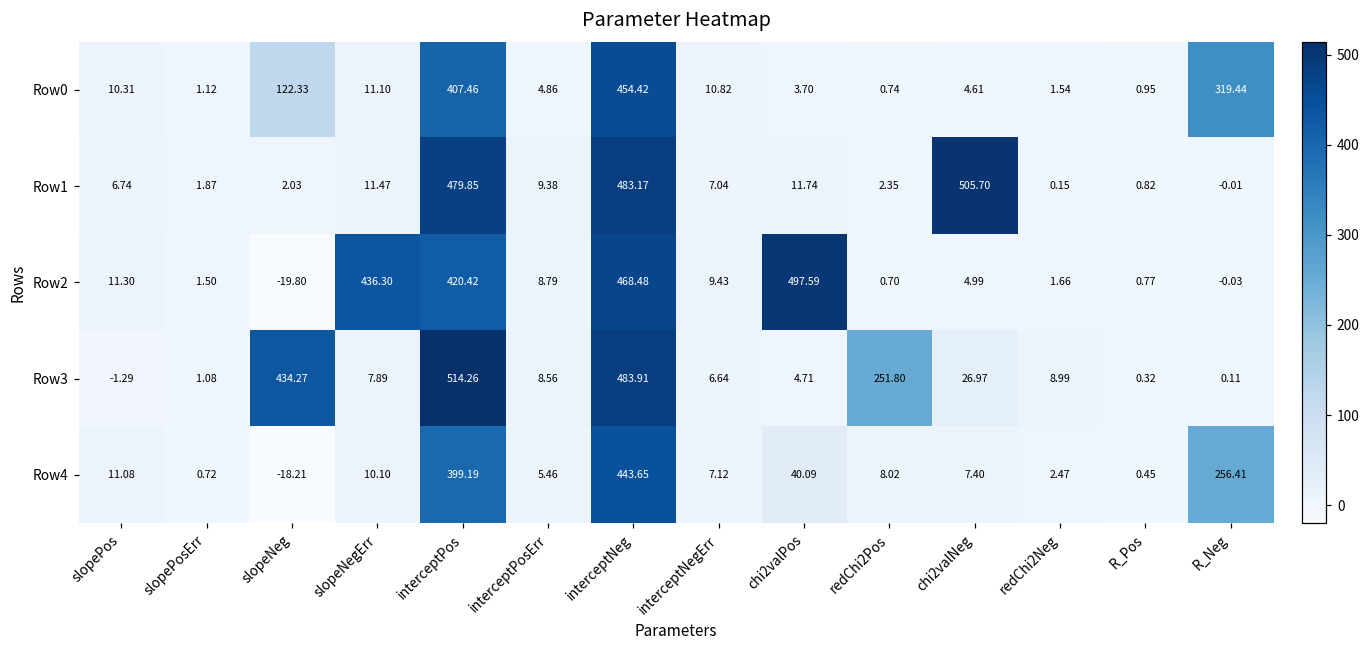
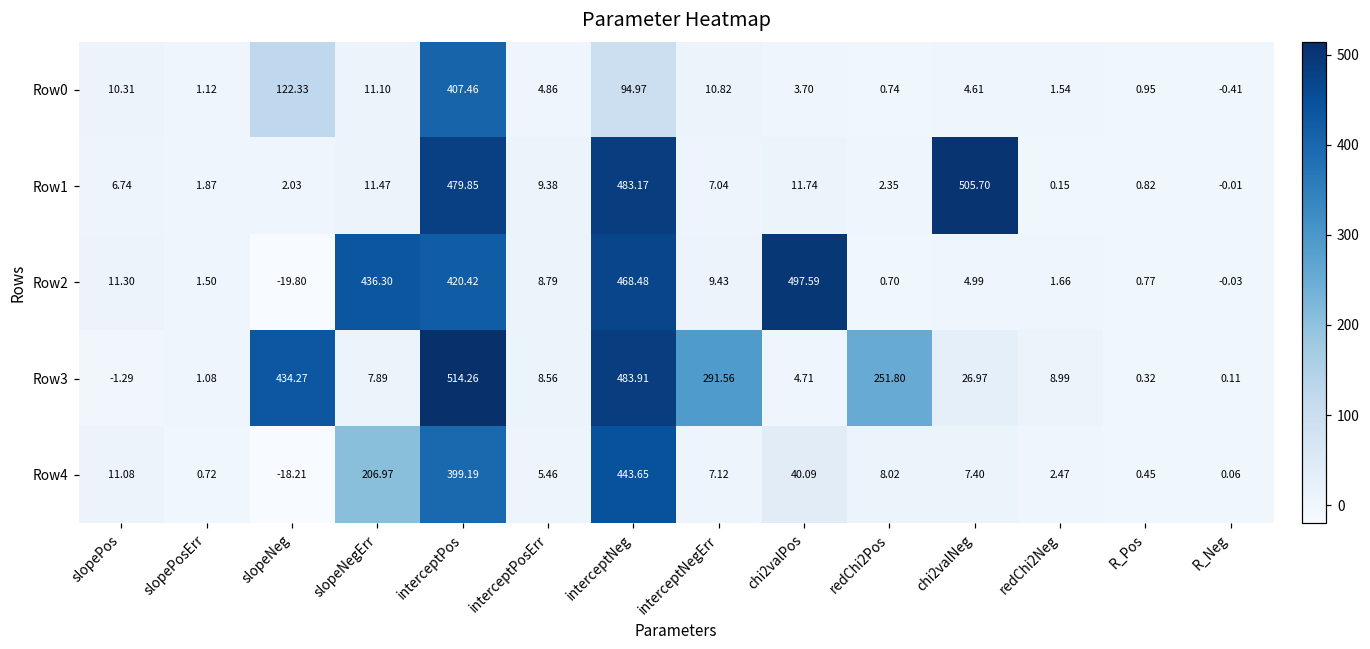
Row0, interceptNeg: 454.42 -> 94.97
Row0, R_Neg: 319.44 -> -0.41
Row3, interceptNegErr: 6.64 -> 291.56
Row4, slopeNegErr: 10.10 -> 206.97
Row4, R_Neg: 256.41 -> 0.06
